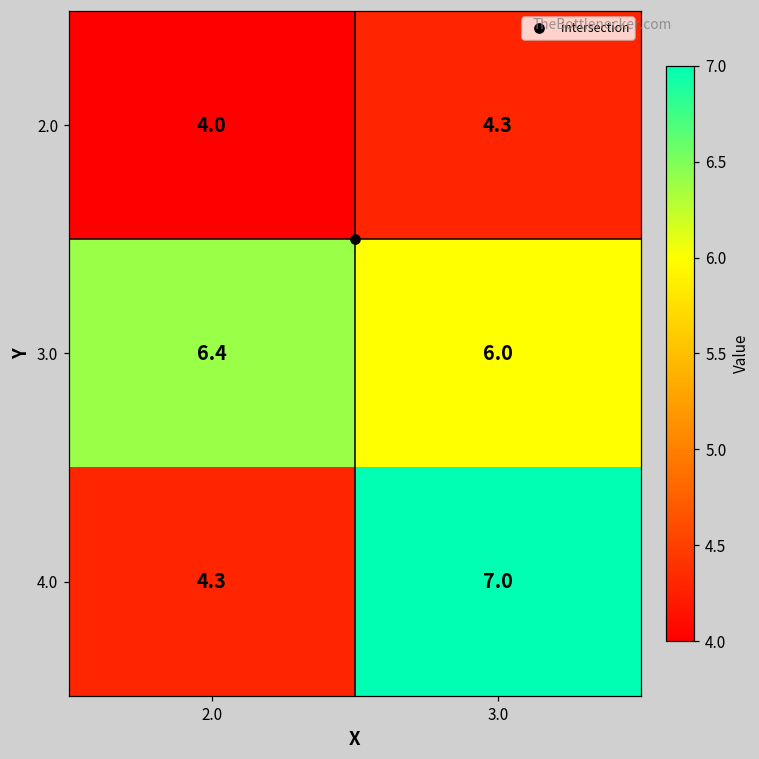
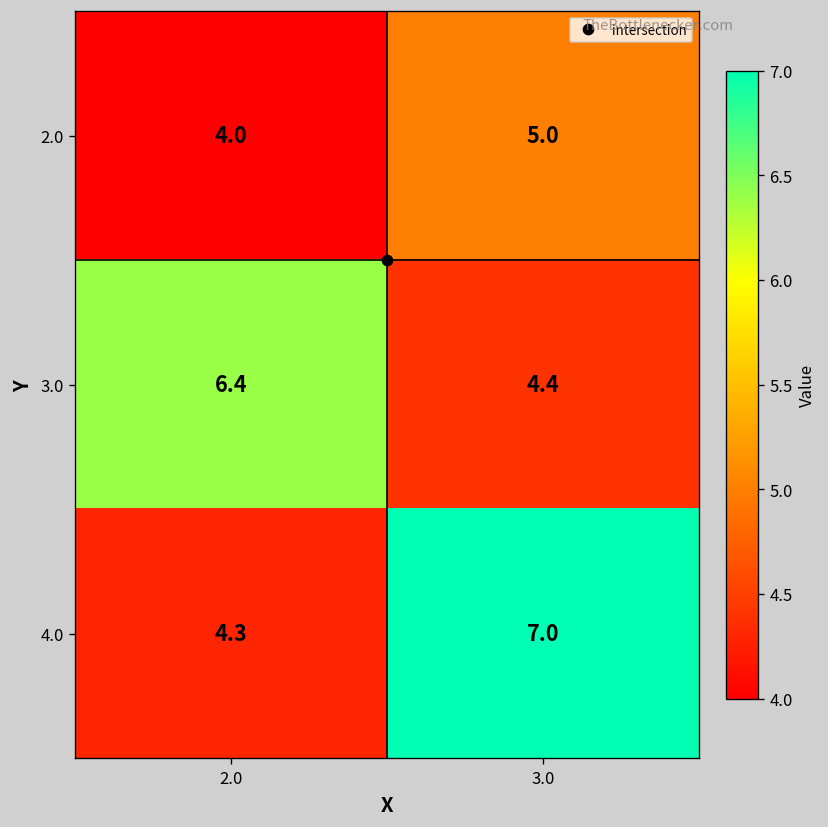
2.0, 3.0: 4.3 -> 5.0
3.0, 3.0: 6.0 -> 4.4
